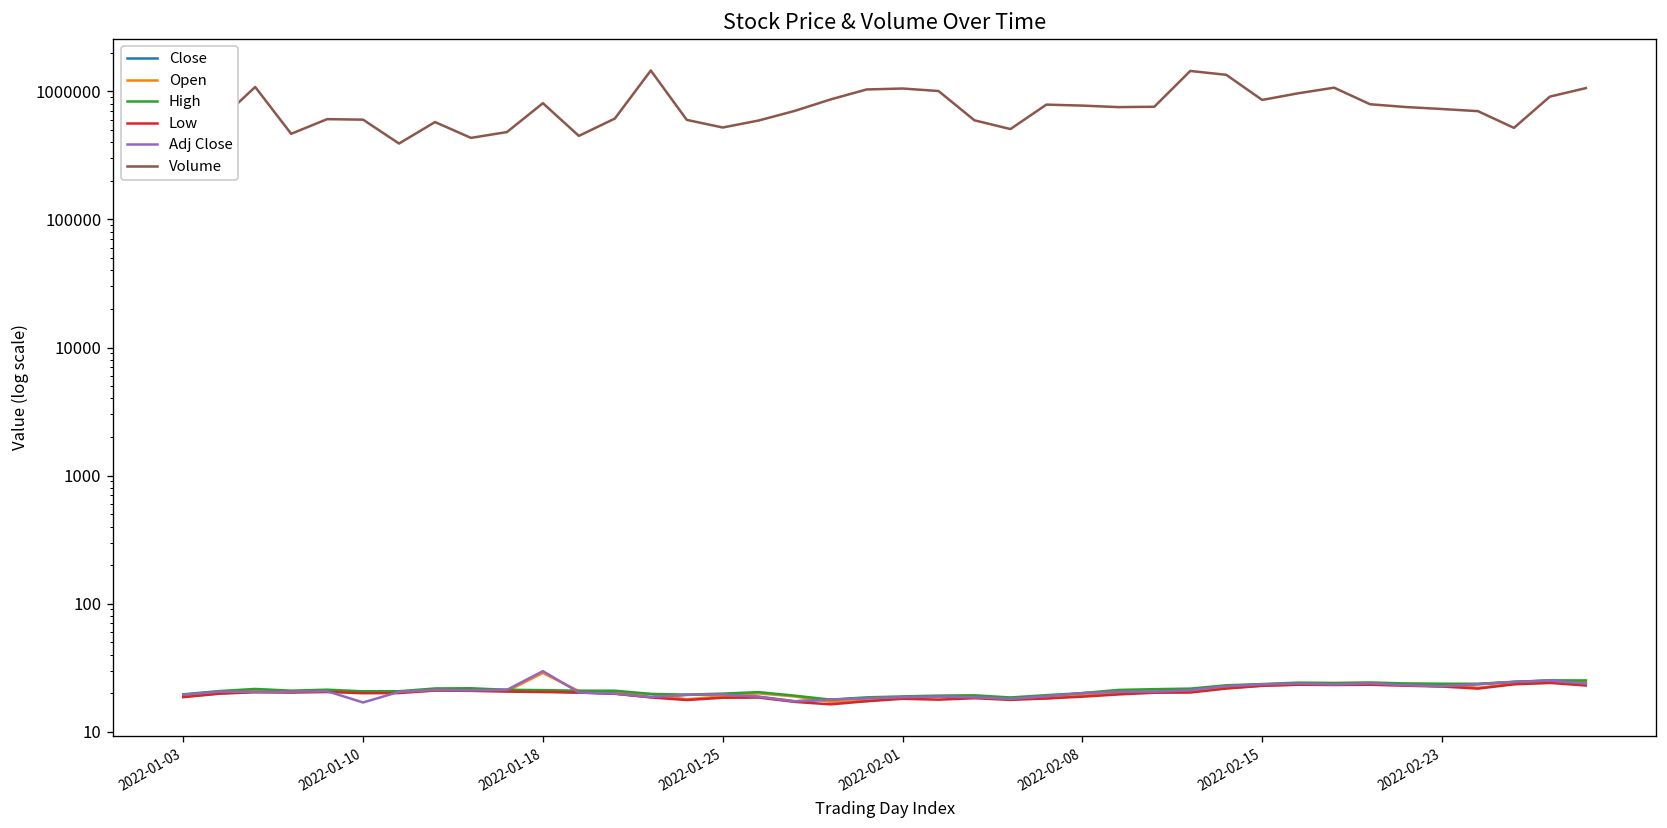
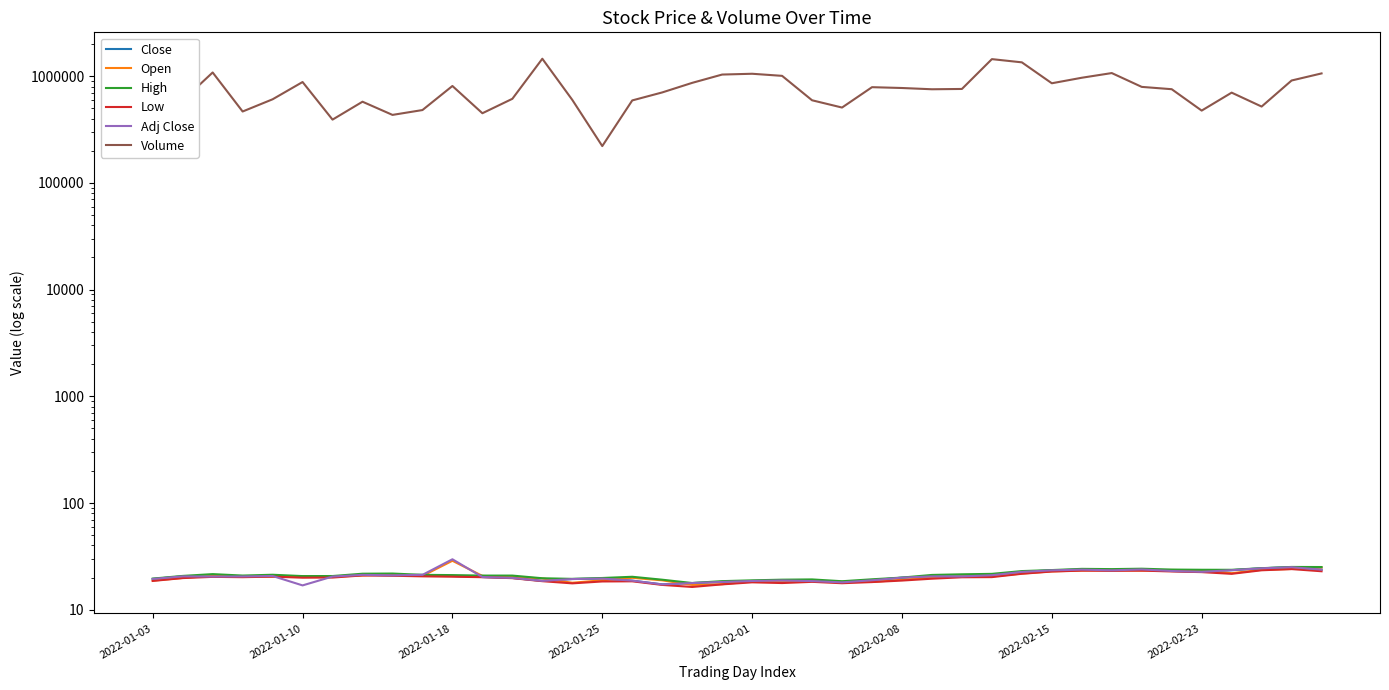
Volume, 2022-01-10: 600000 -> 900000
Volume, 2022-01-25: 500000 -> 220000
Volume, 2022-02-23: 700000 -> 500000
